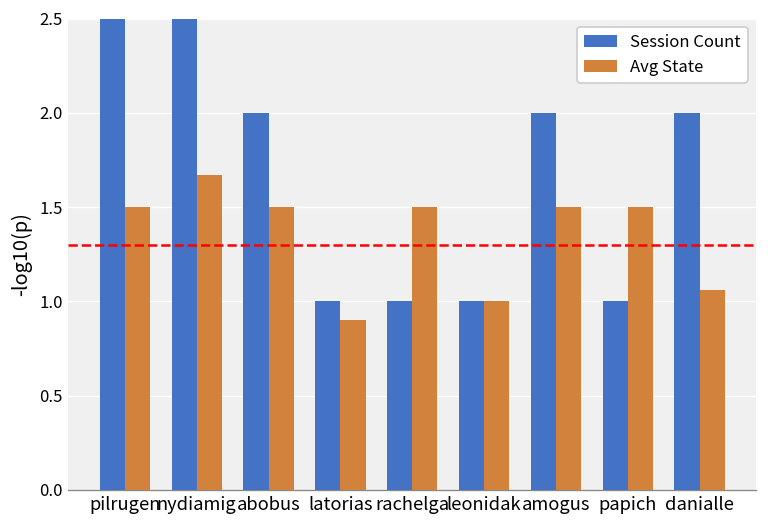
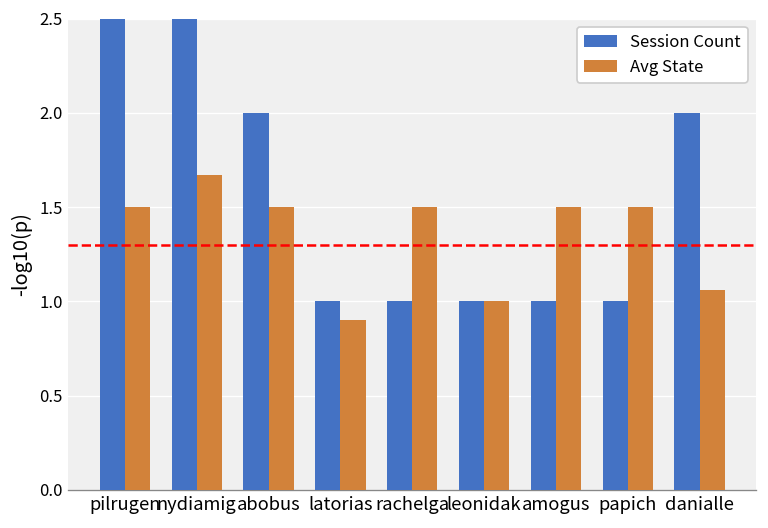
Session Count, amogus: 2 -> 1
